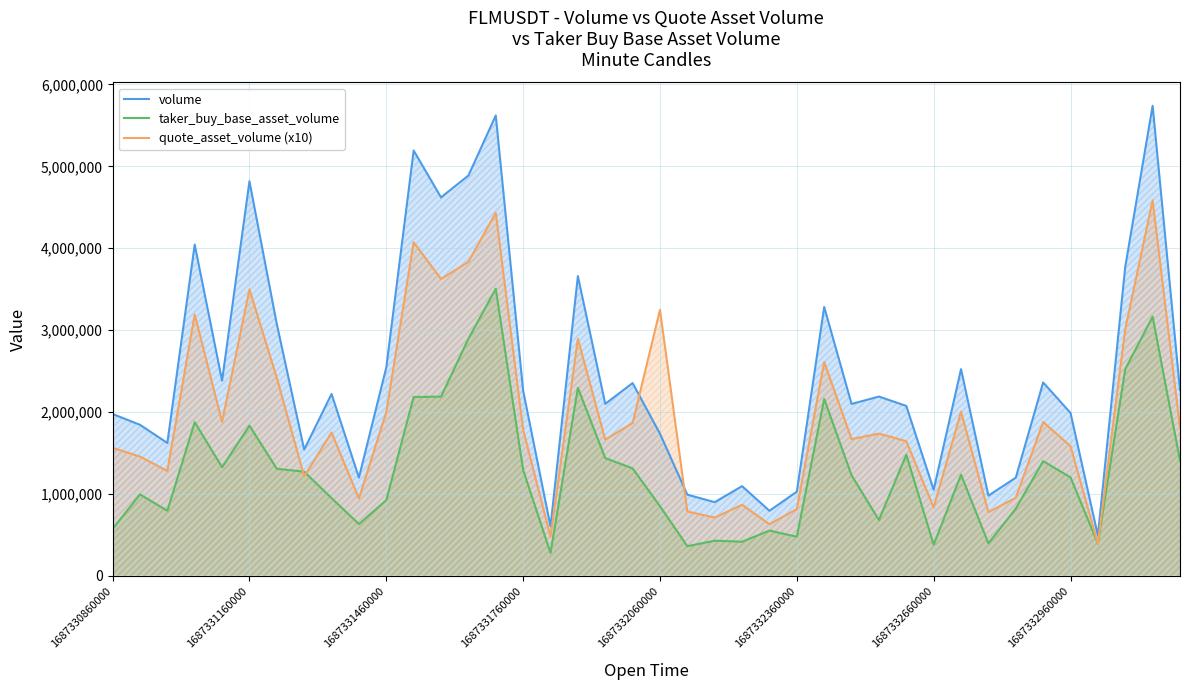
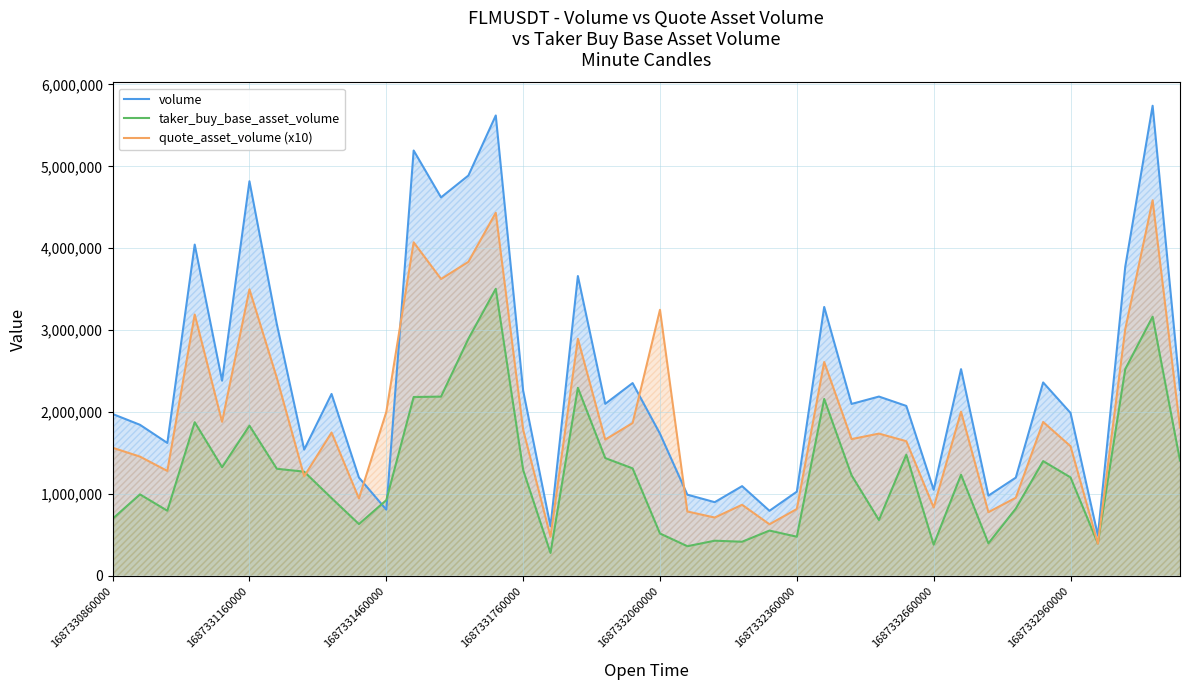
taker_buy_base_asset_volume, 1687330860000: 600,000 -> 700,000
volume, 1687331460000: 2,500,000 -> 800,000
taker_buy_base_asset_volume, 1687332060000: 800,000 -> 500,000
